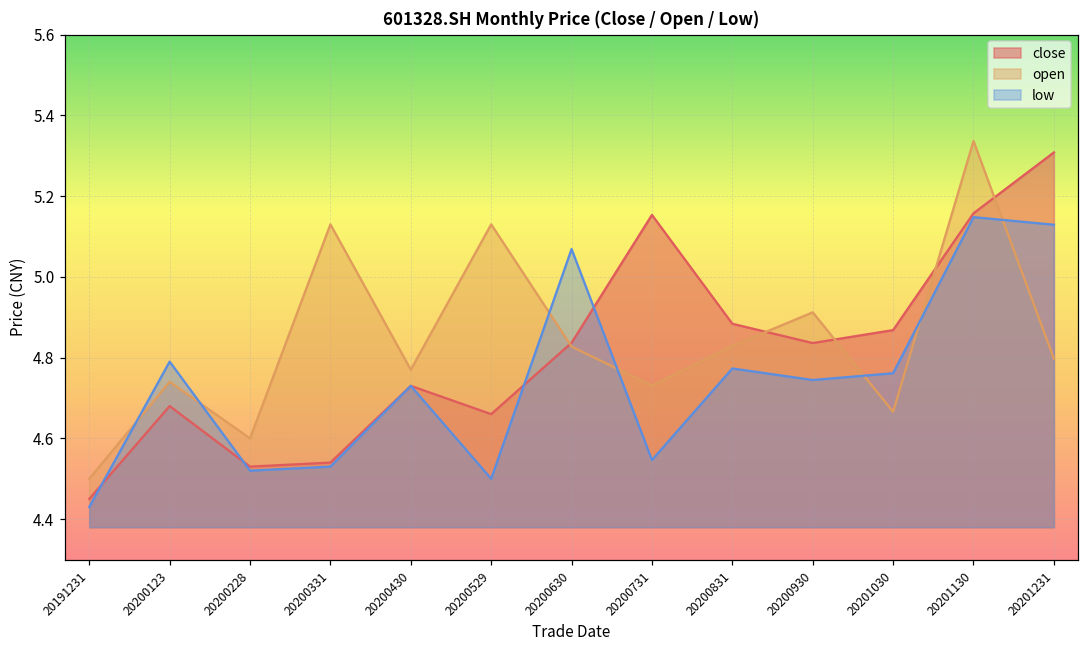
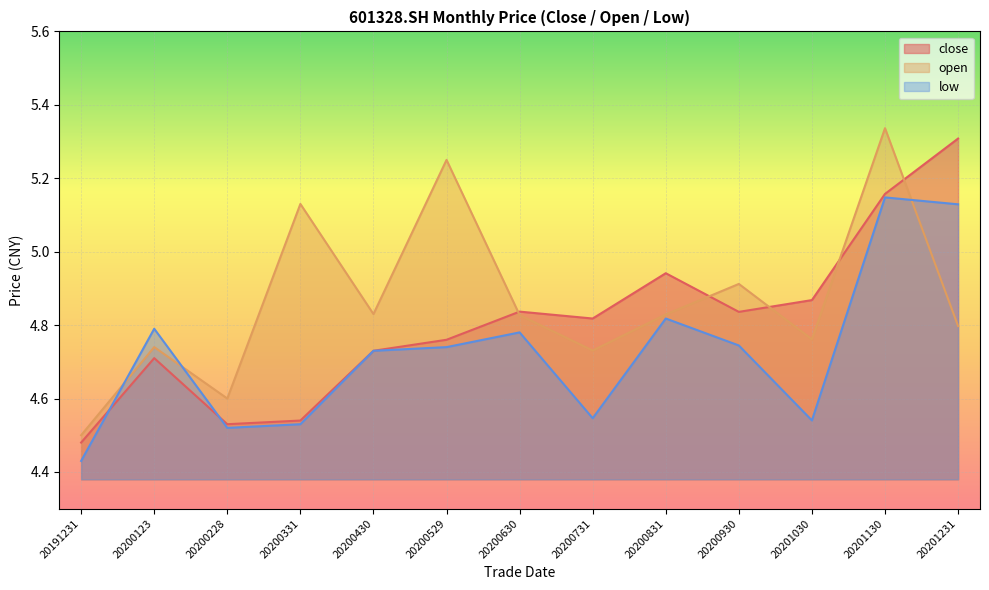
close, 20191231: 4.45 -> 4.48
close, 20200123: 4.68 -> 4.71
open, 20200430: 4.77 -> 4.83
close, 20200529: 4.66 -> 4.76
open, 20200529: 5.13 -> 5.25
low, 20200529: 4.50 -> 4.74
low, 20200630: 5.07 -> 4.78
close, 20200731: 5.15 -> 4.82
close, 20200831: 4.88 -> 4.94
low, 20200831: 4.77 -> 4.82
open, 20201030: 4.67 -> 4.76
low, 20201030: 4.76 -> 4.54
